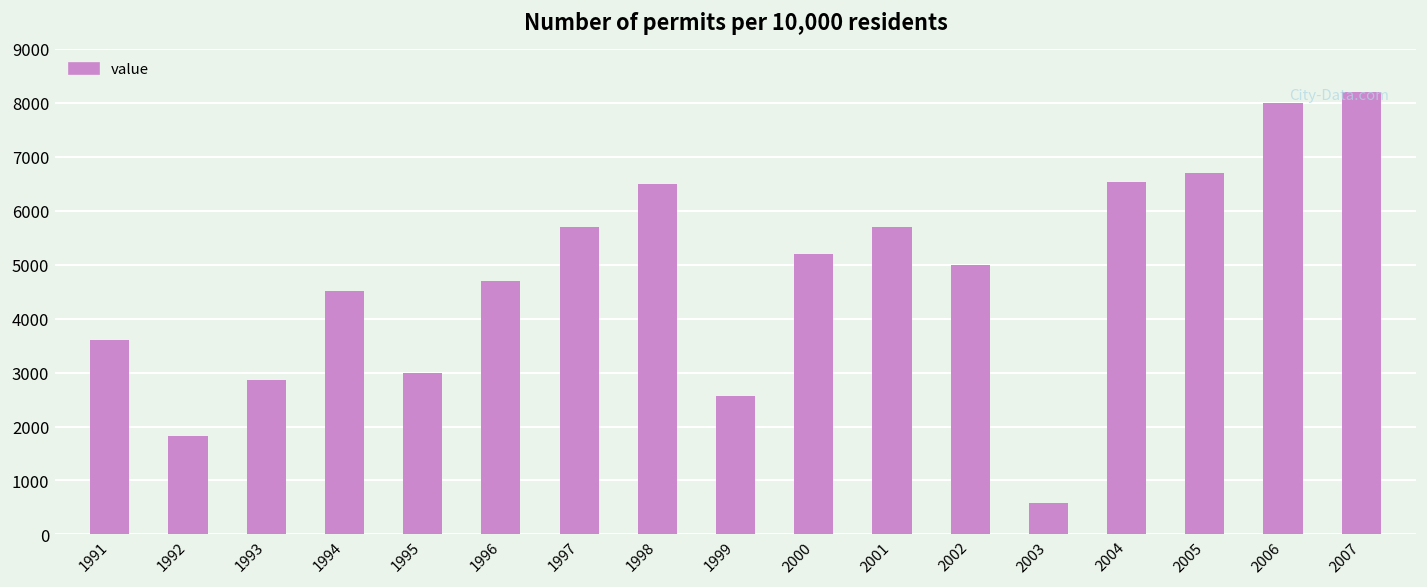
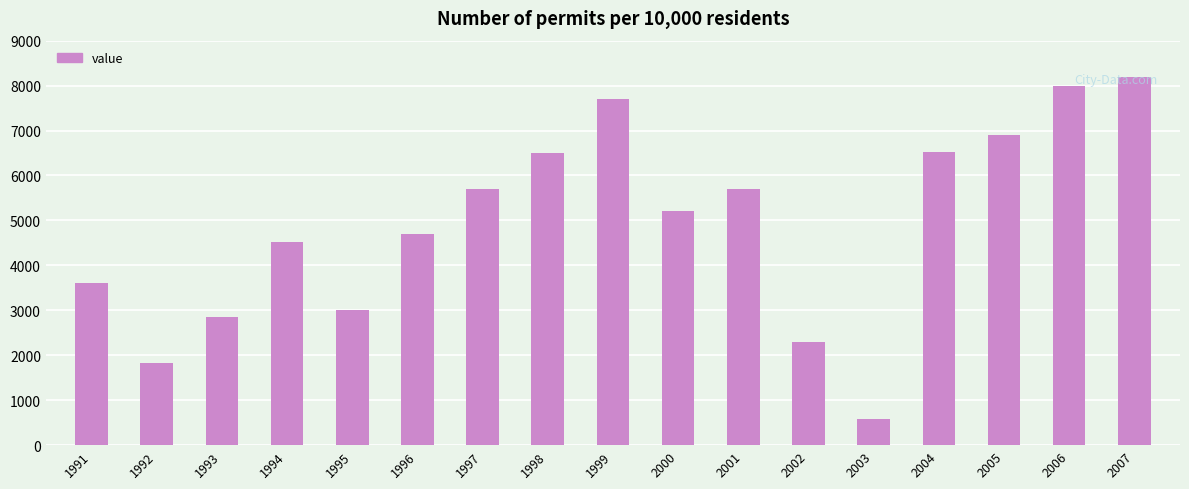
1999: 2600 -> 7700
2002: 5000 -> 2300
2005: 6700 -> 6900
